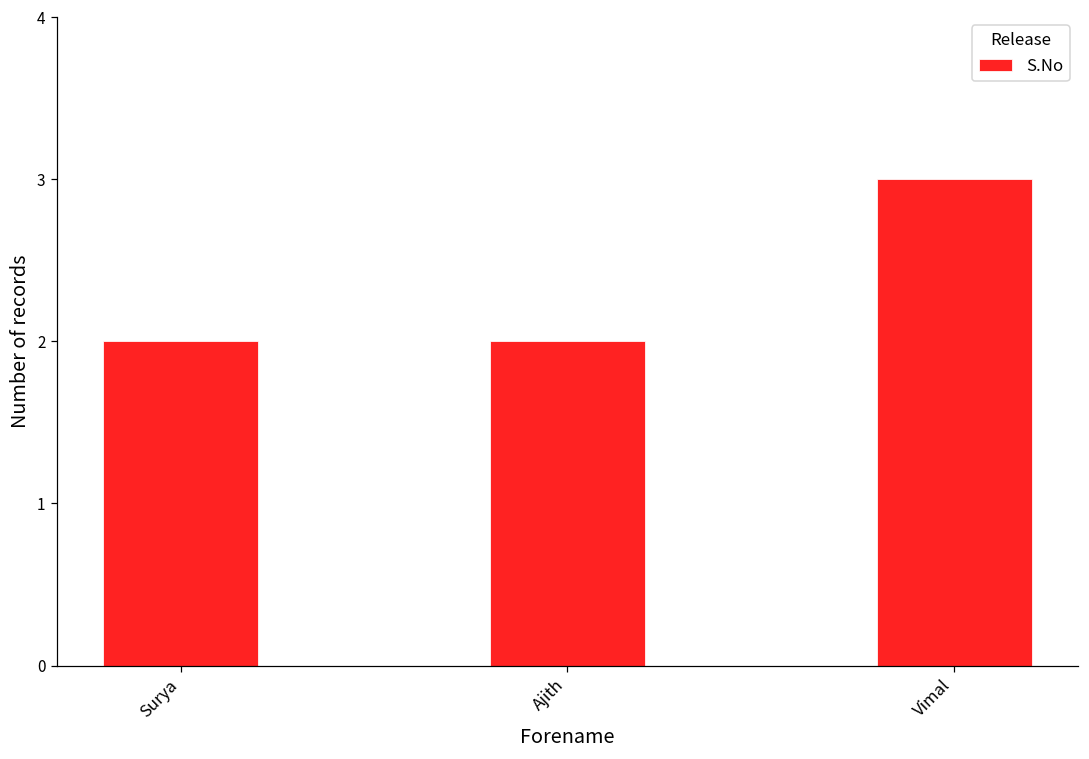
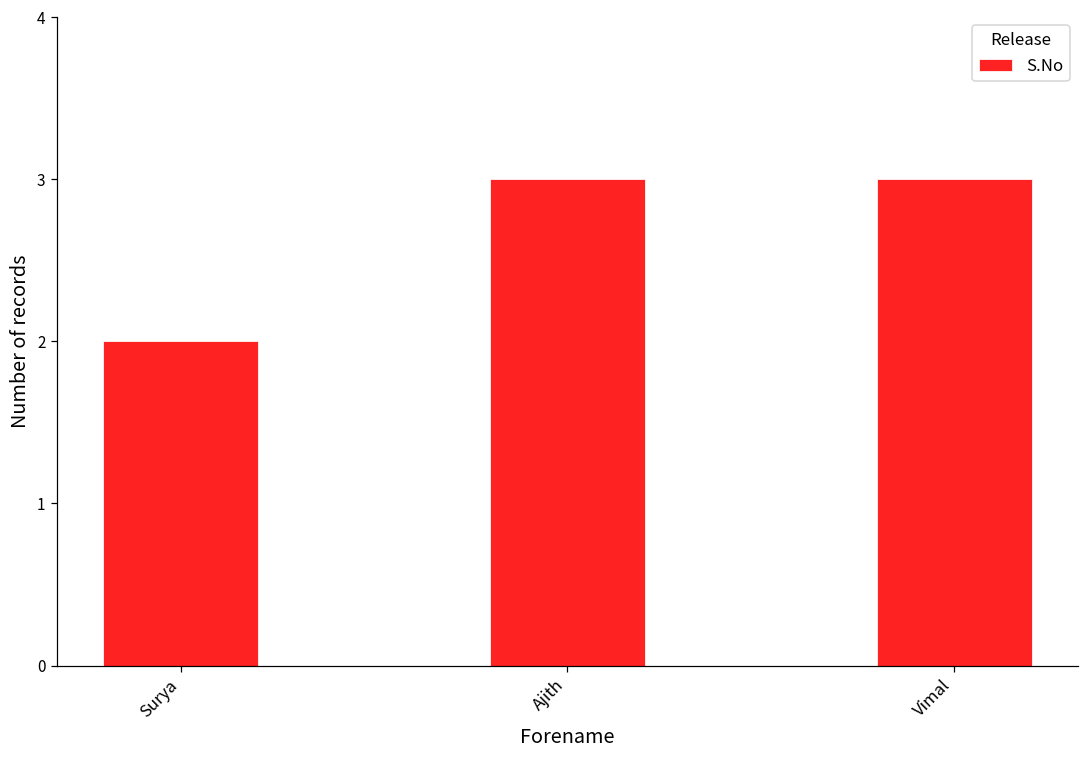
Ajith: 2 -> 3
